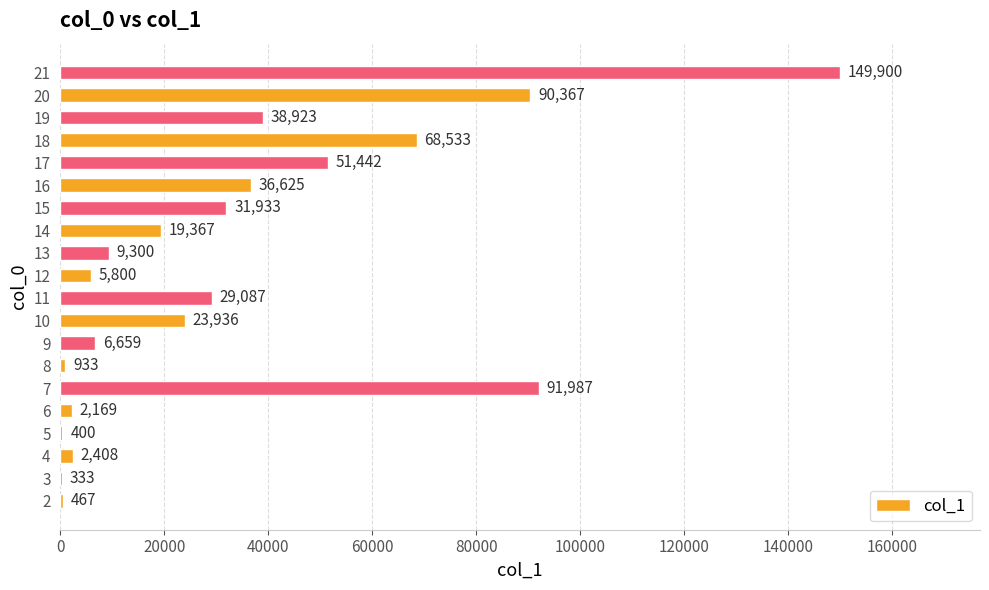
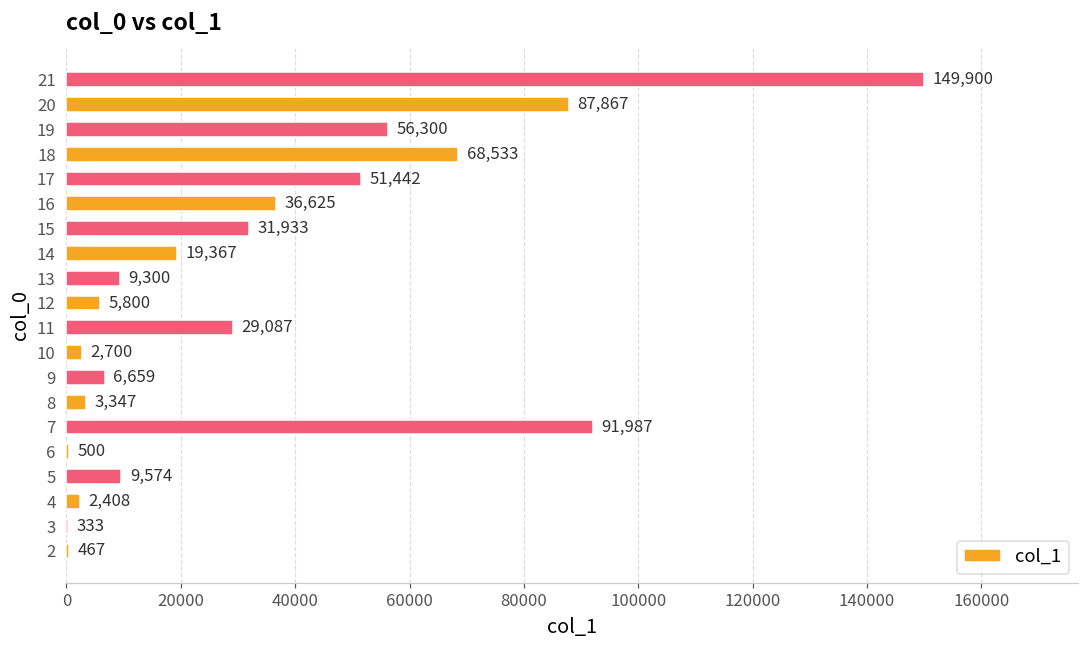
20: 90,367 -> 87,867
19: 38,923 -> 56,300
10: 23,936 -> 2,700
8: 933 -> 3,347
6: 2,169 -> 500
5: 400 -> 9,574
